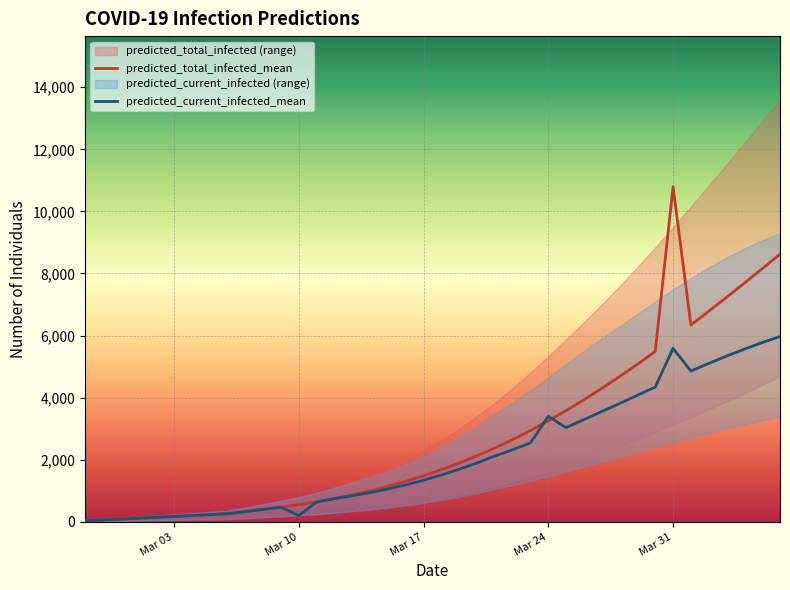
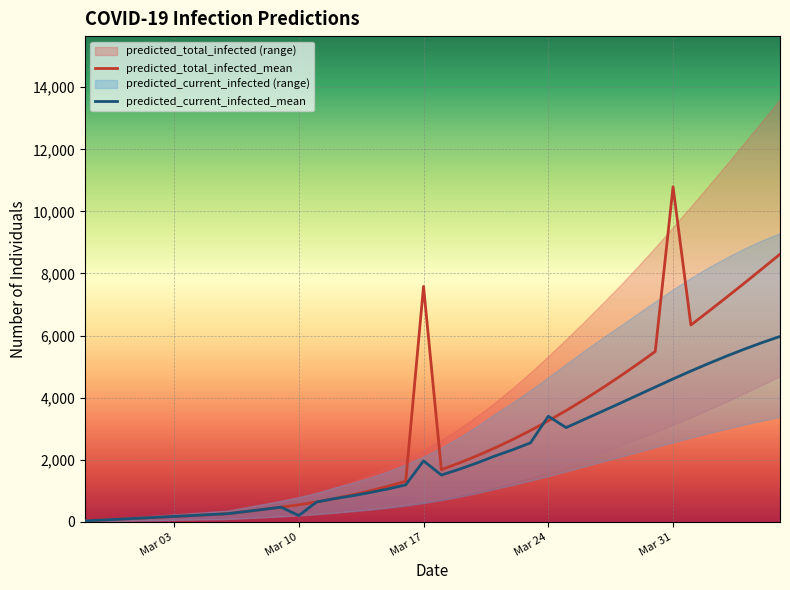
predicted_total_infected_mean, Mar 17: 1,500 -> 7,600
predicted_current_infected_mean, Mar 17: 1,300 -> 2,000
predicted_current_infected_mean, Mar 31: 5,600 -> 4,600
